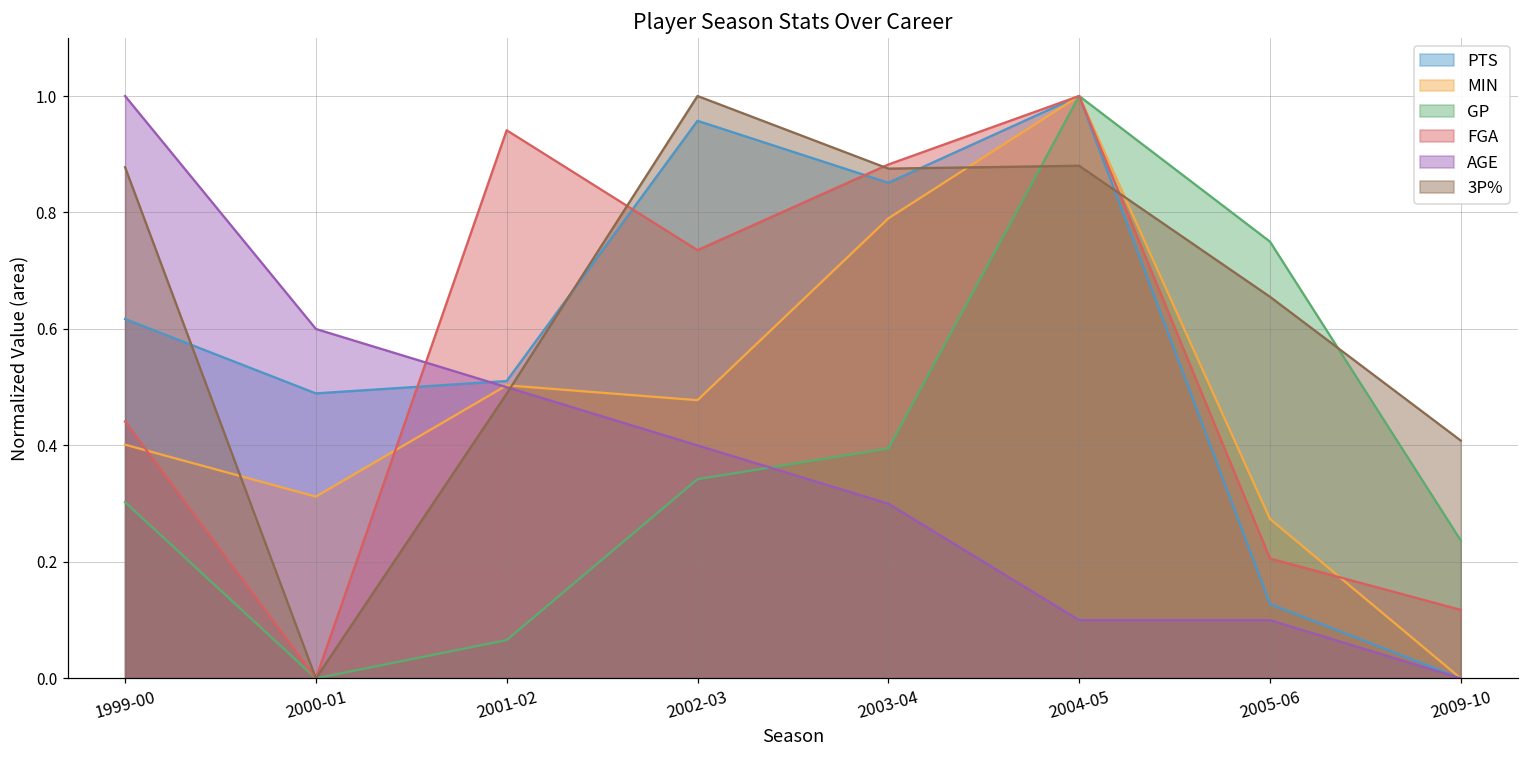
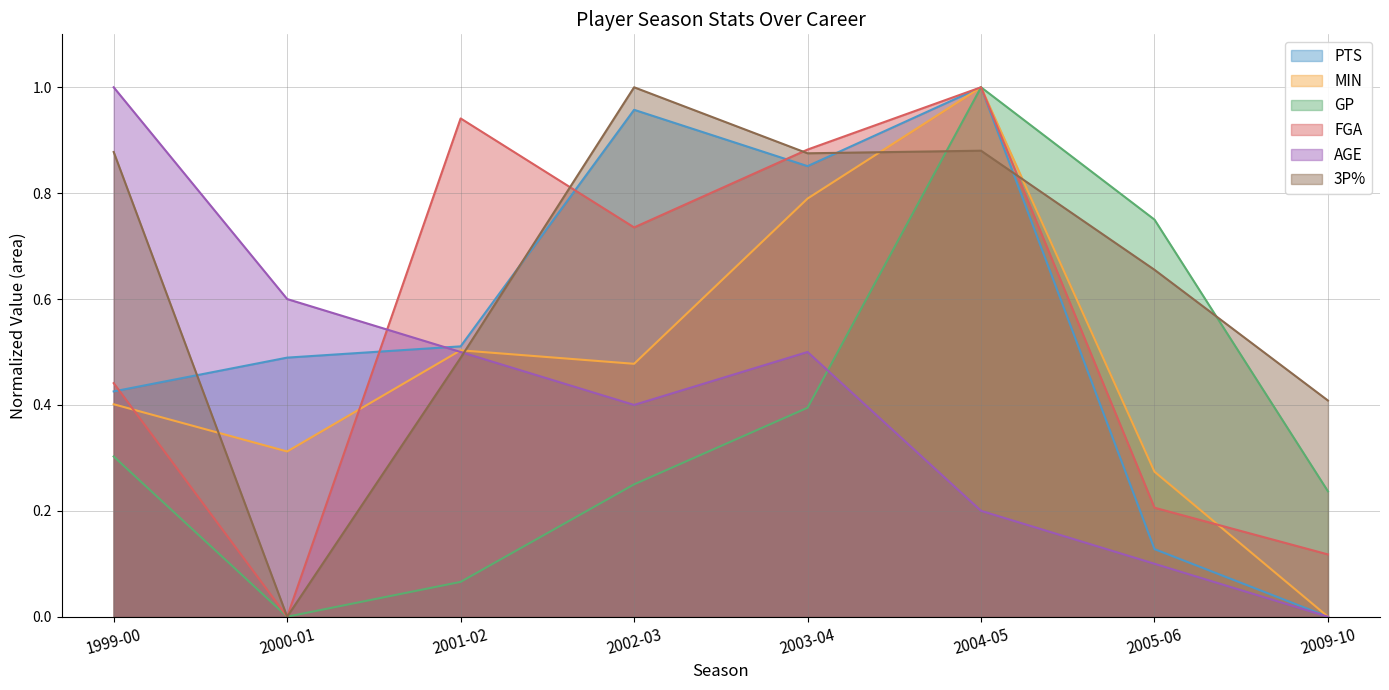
PTS, 1999-00: 0.62 -> 0.43
GP, 2002-03: 0.34 -> 0.25
AGE, 2003-04: 0.30 -> 0.50
AGE, 2004-05: 0.10 -> 0.20
